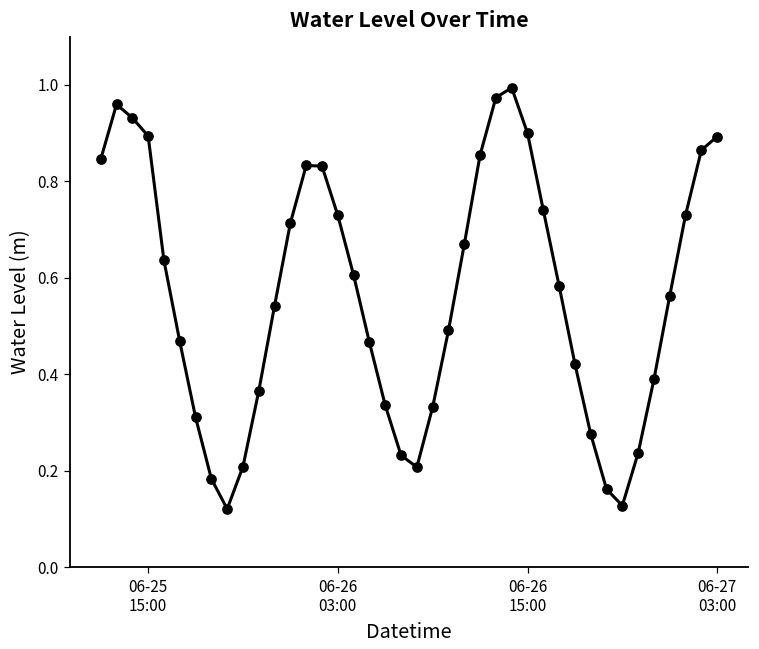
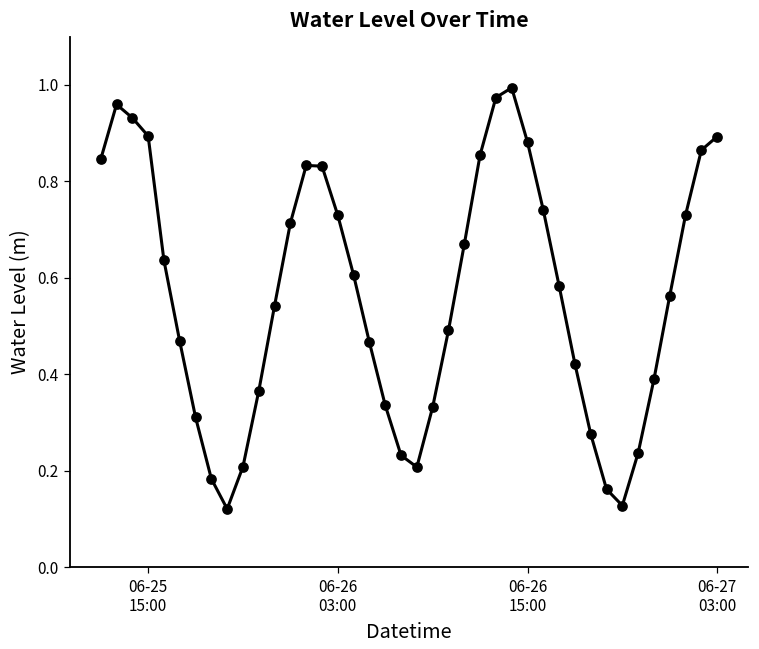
06-26 15:00: 0.90 -> 0.88
